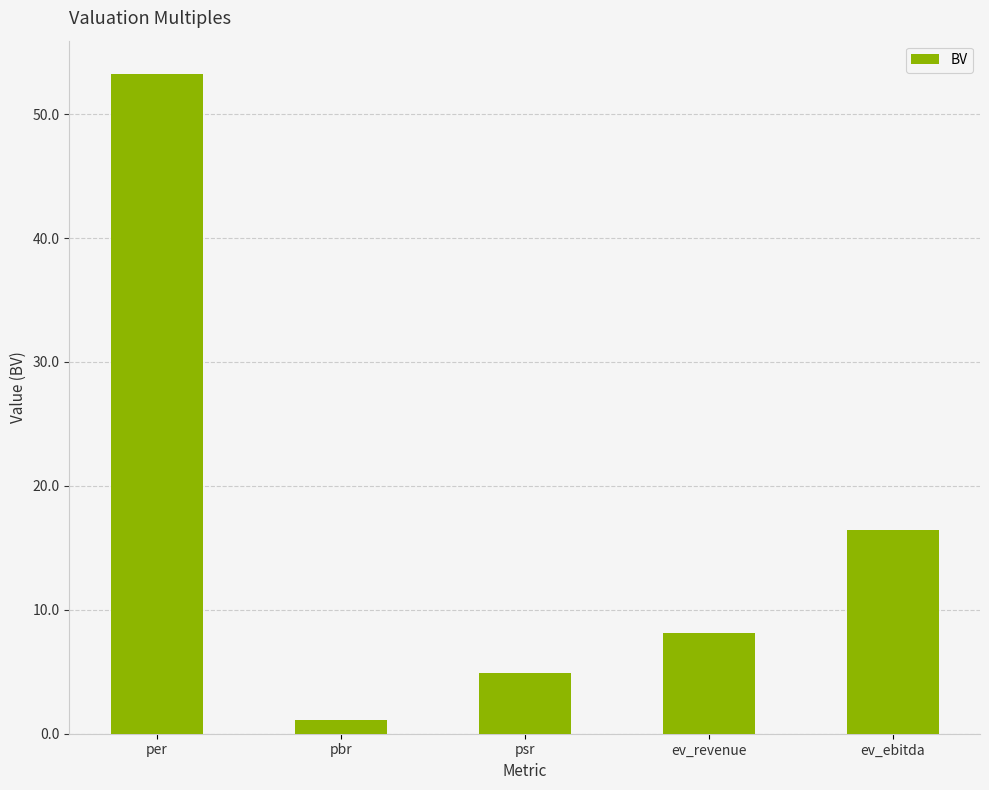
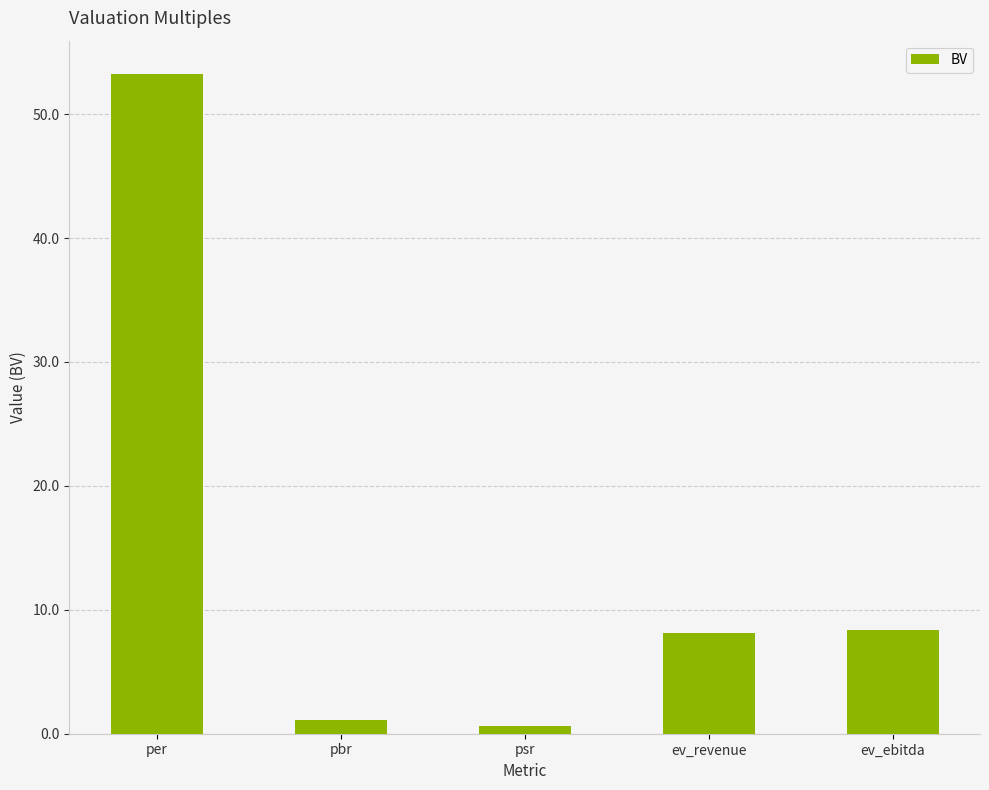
psr: 4.9 -> 0.6
ev_ebitda: 16.4 -> 8.4
